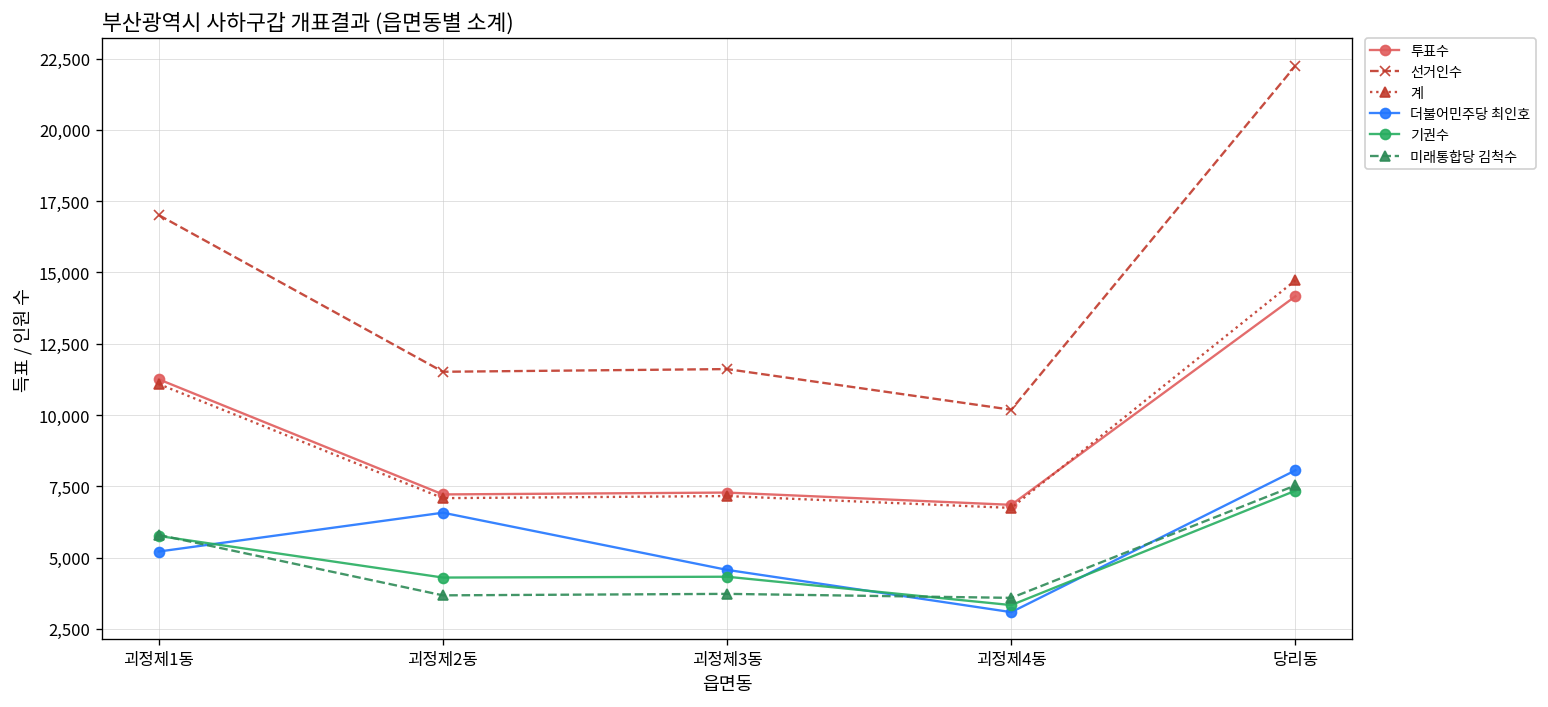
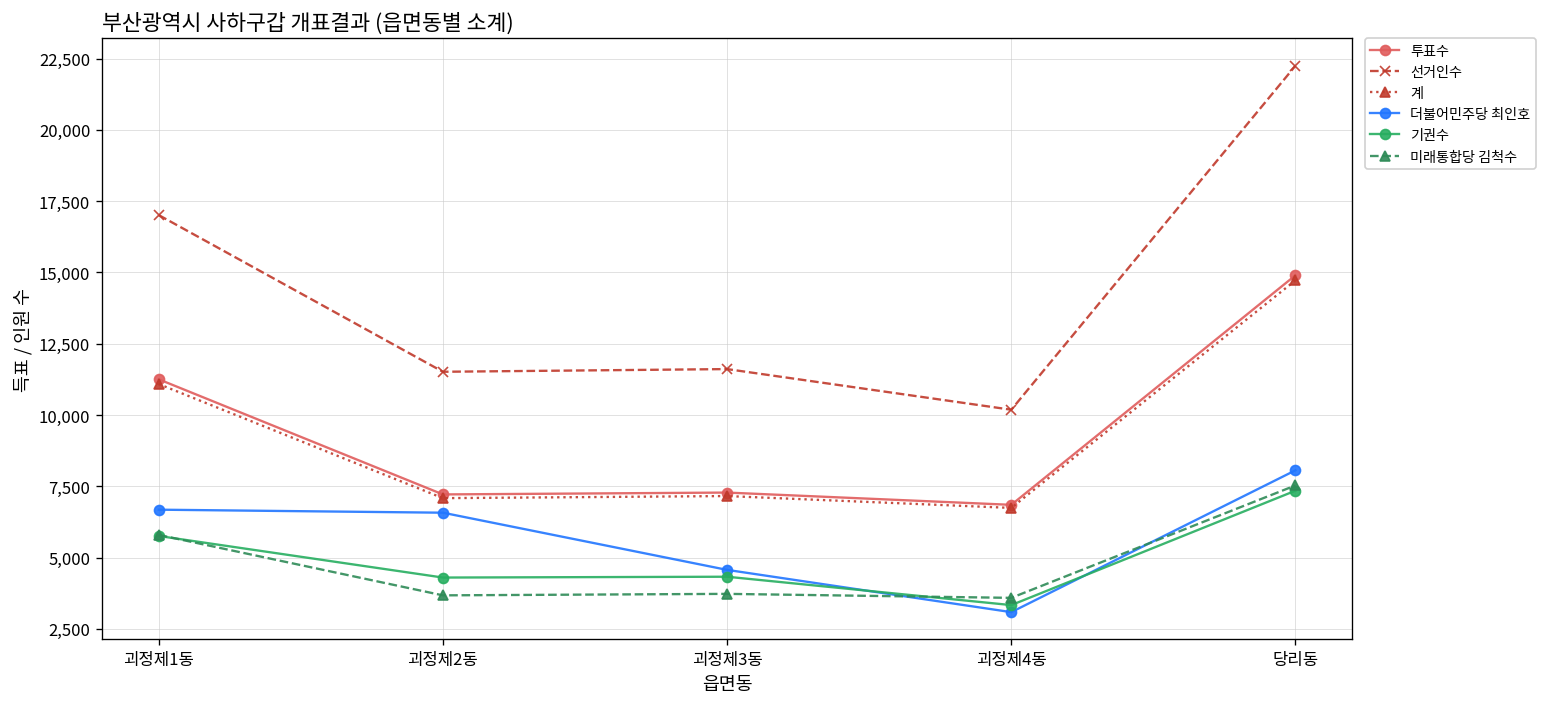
더불어민주당 최인호, 괴정제1동: 5,200 -> 6,700
투표수, 당리동: 14,200 -> 14,900
